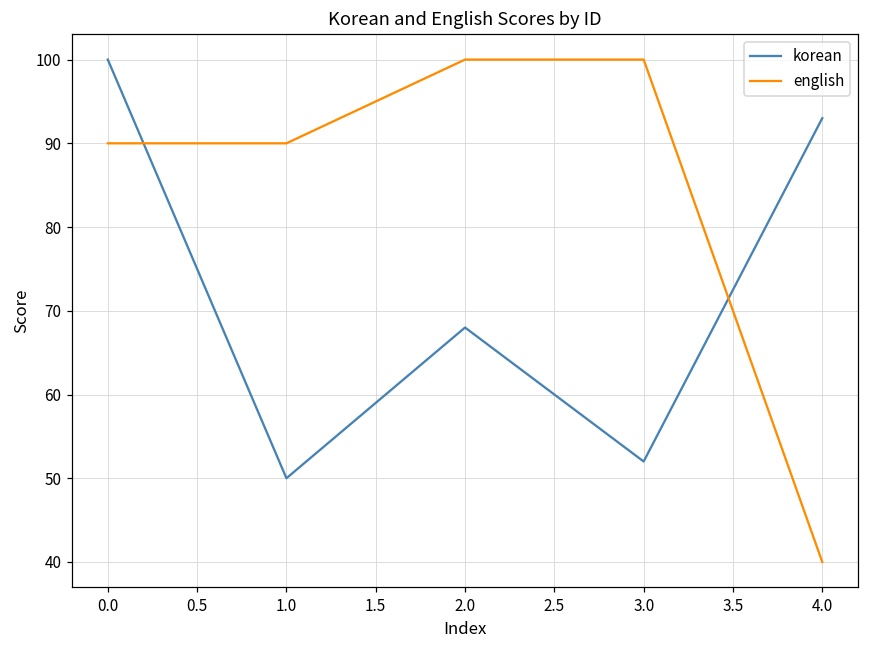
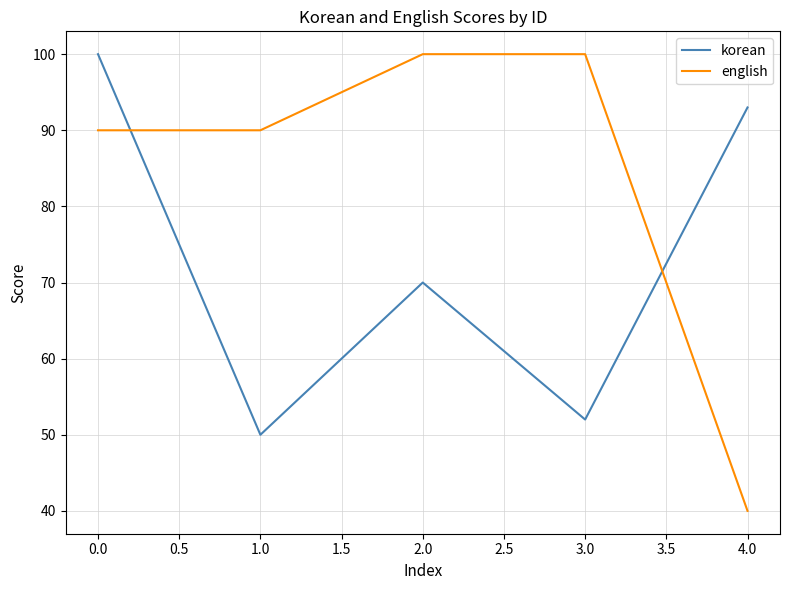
korean, 2.0: 68 -> 70
